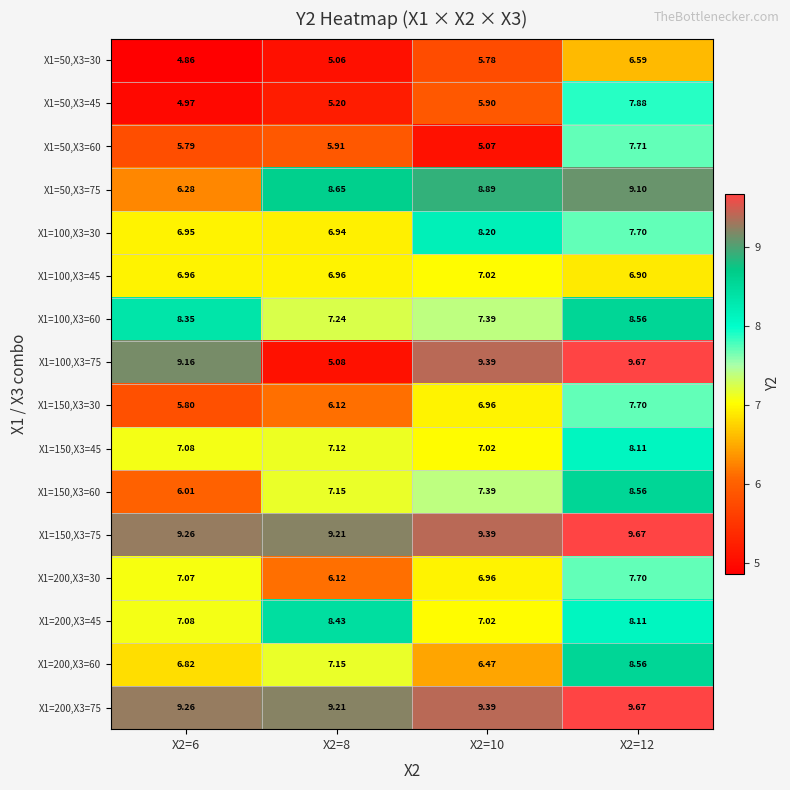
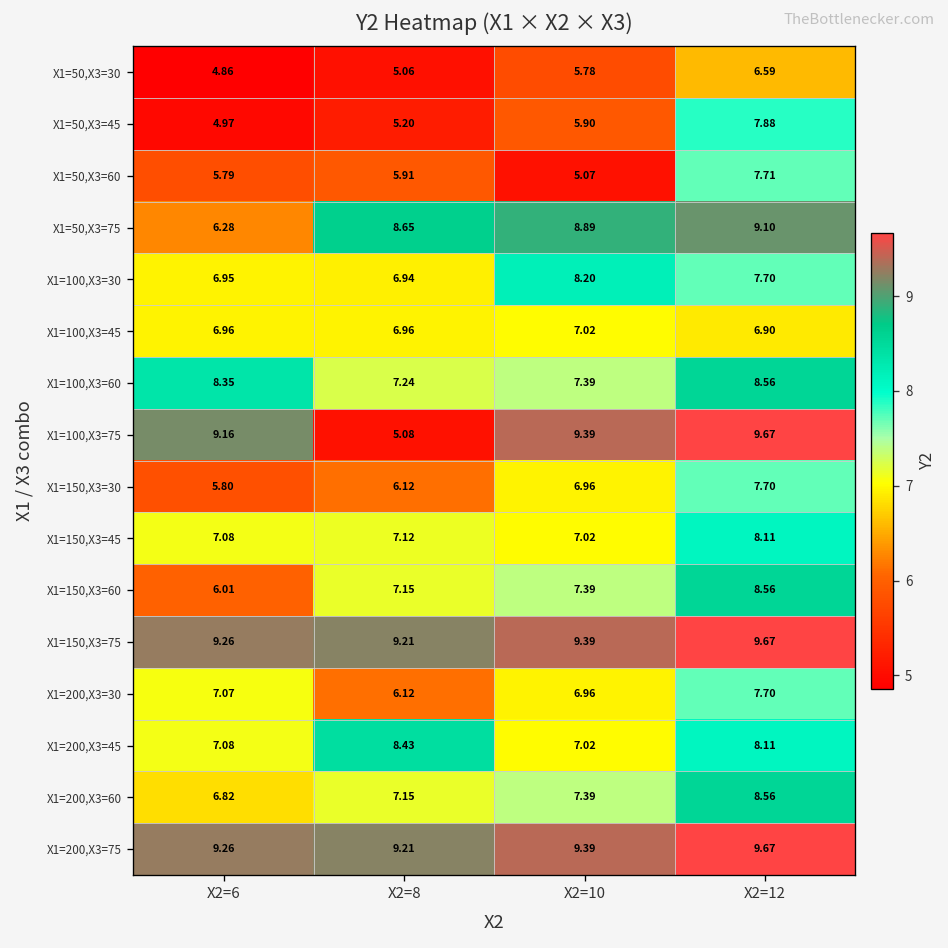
X1=200,X3=60, X2=10: 6.47 -> 7.39
